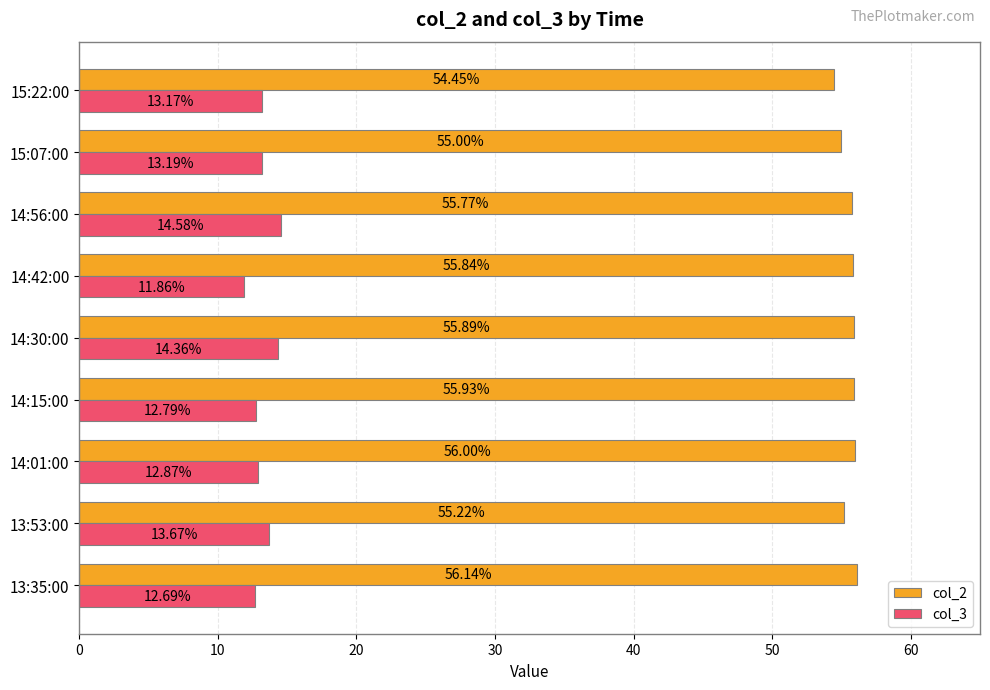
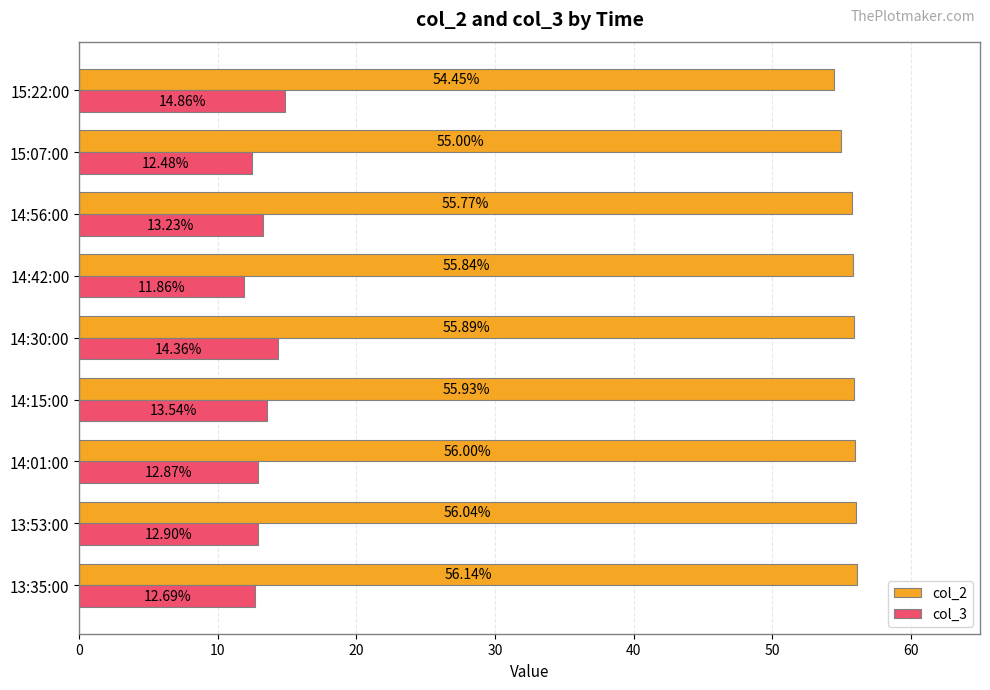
col_3, 15:22:00: 13.17% -> 14.86%
col_3, 15:07:00: 13.19% -> 12.48%
col_3, 14:56:00: 14.58% -> 13.23%
col_3, 14:15:00: 12.79% -> 13.54%
col_2, 13:53:00: 55.22% -> 56.04%
col_3, 13:53:00: 13.67% -> 12.90%
